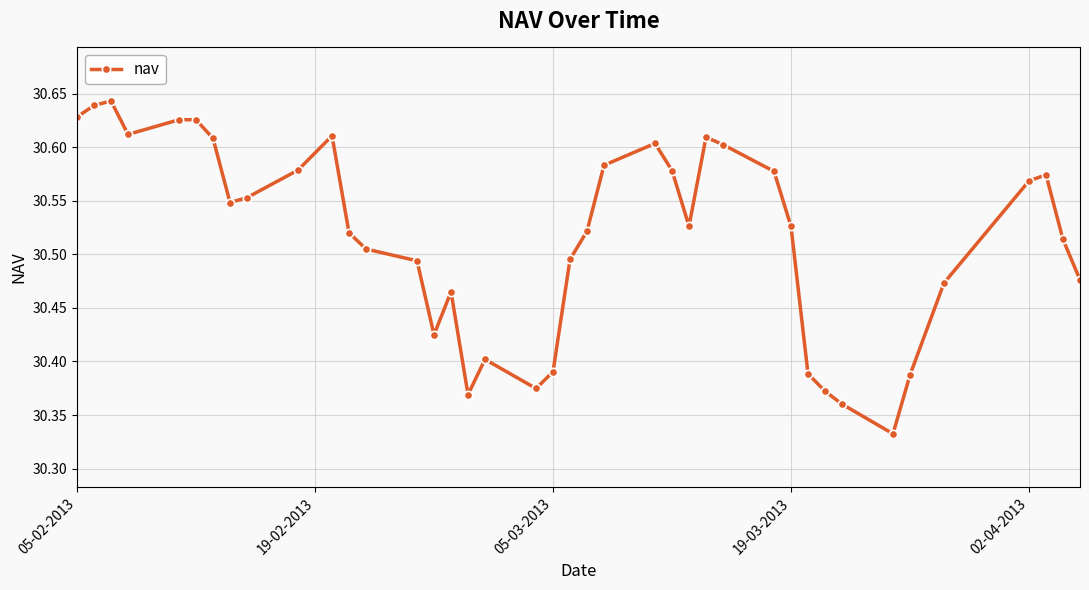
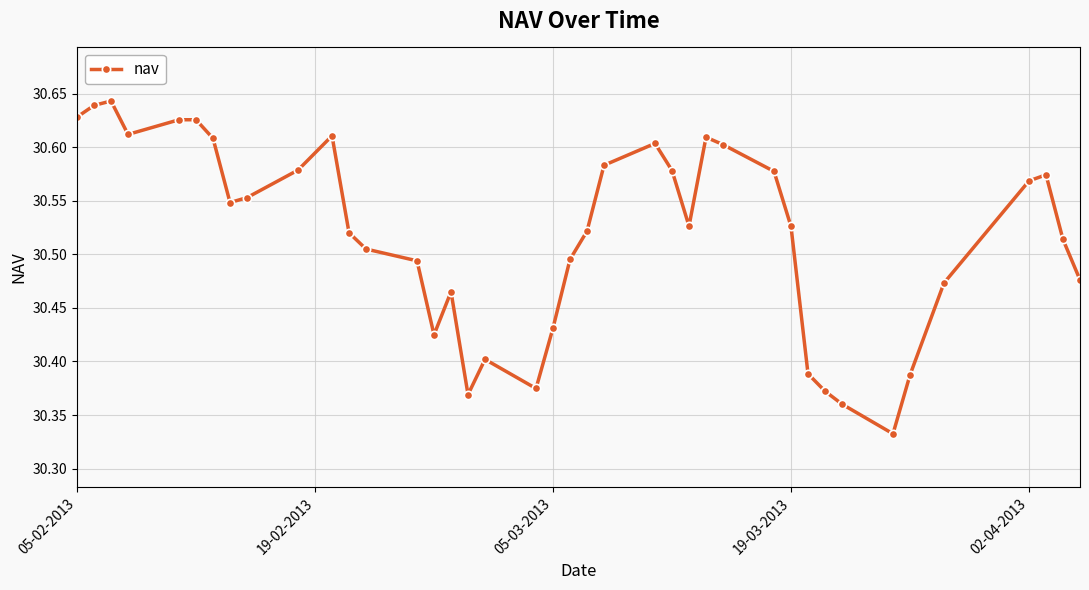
05-03-2013: 30.390 -> 30.431
